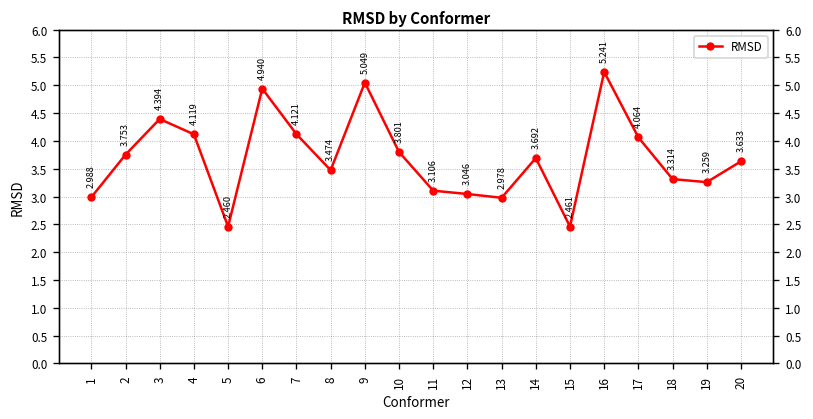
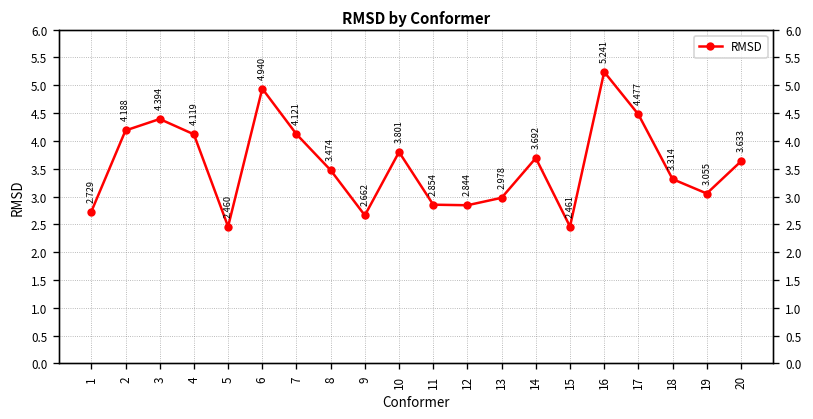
1: 2.988 -> 2.729
2: 3.753 -> 4.188
9: 5.049 -> 2.662
11: 3.106 -> 2.854
12: 3.046 -> 2.844
17: 4.064 -> 4.477
19: 3.259 -> 3.055
